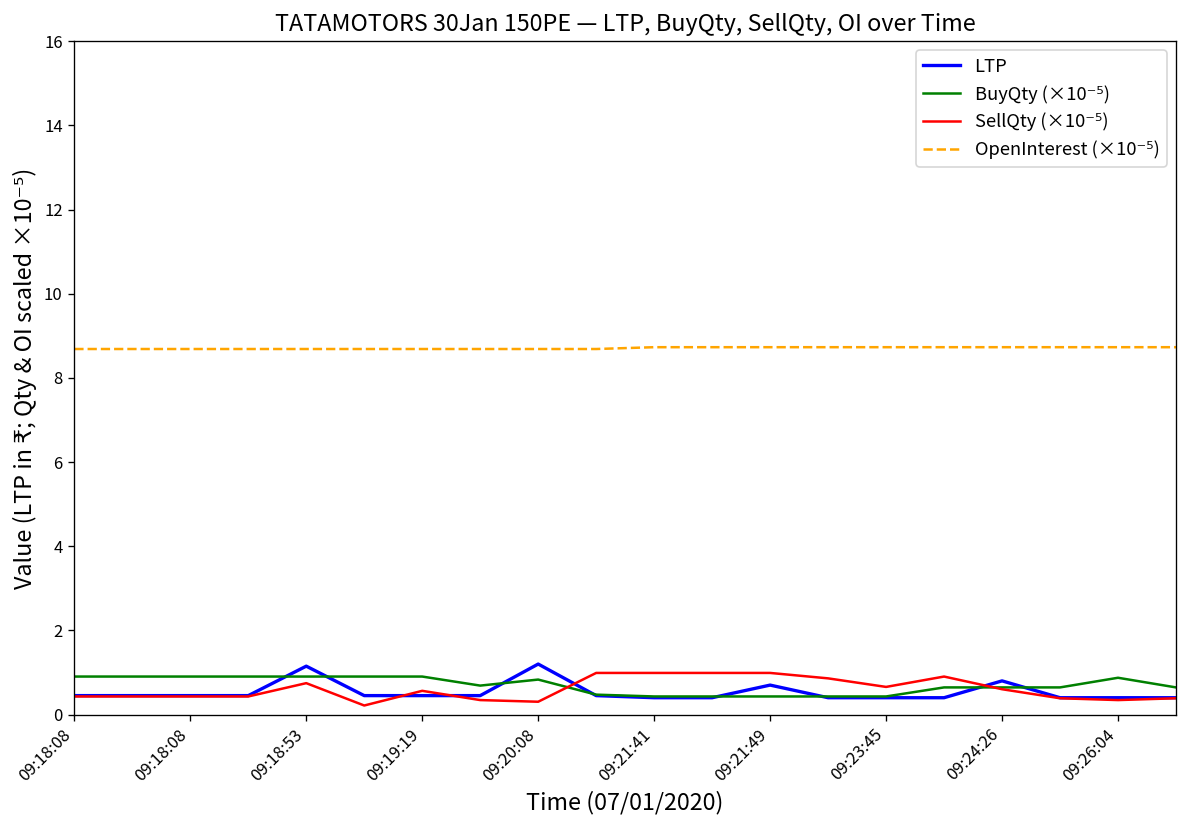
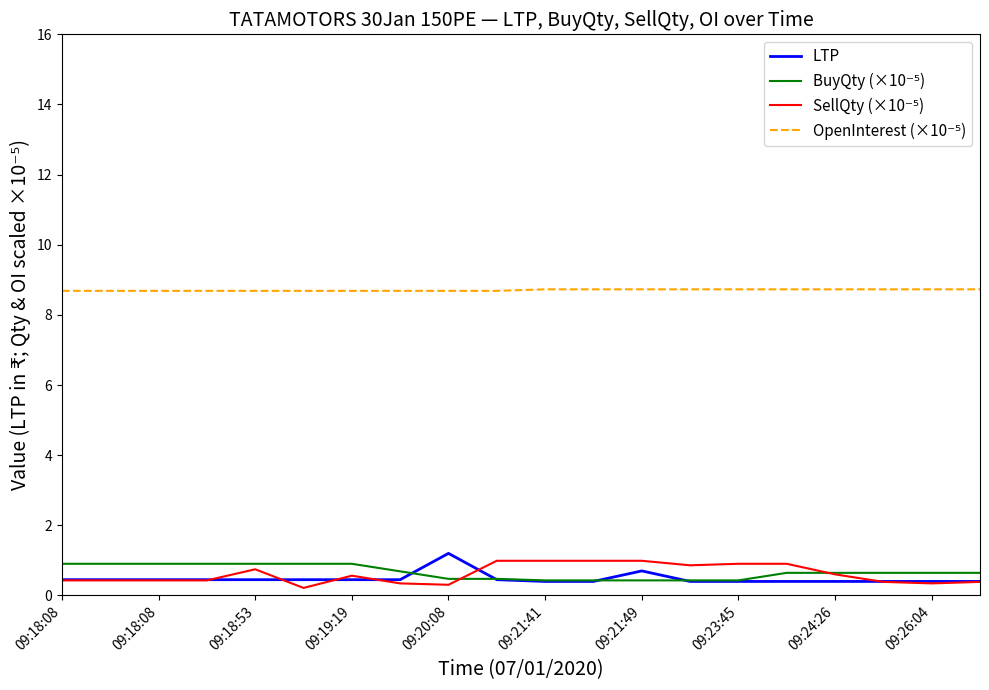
LTP, 09:18:53: 1.2 -> 0.5
BuyQty (×10⁻⁵), 09:20:08: 0.8 -> 0.5
SellQty (×10⁻⁵), 09:23:45: 0.7 -> 0.9
LTP, 09:24:26: 0.8 -> 0.4
BuyQty (×10⁻⁵), 09:26:04: 0.9 -> 0.6
